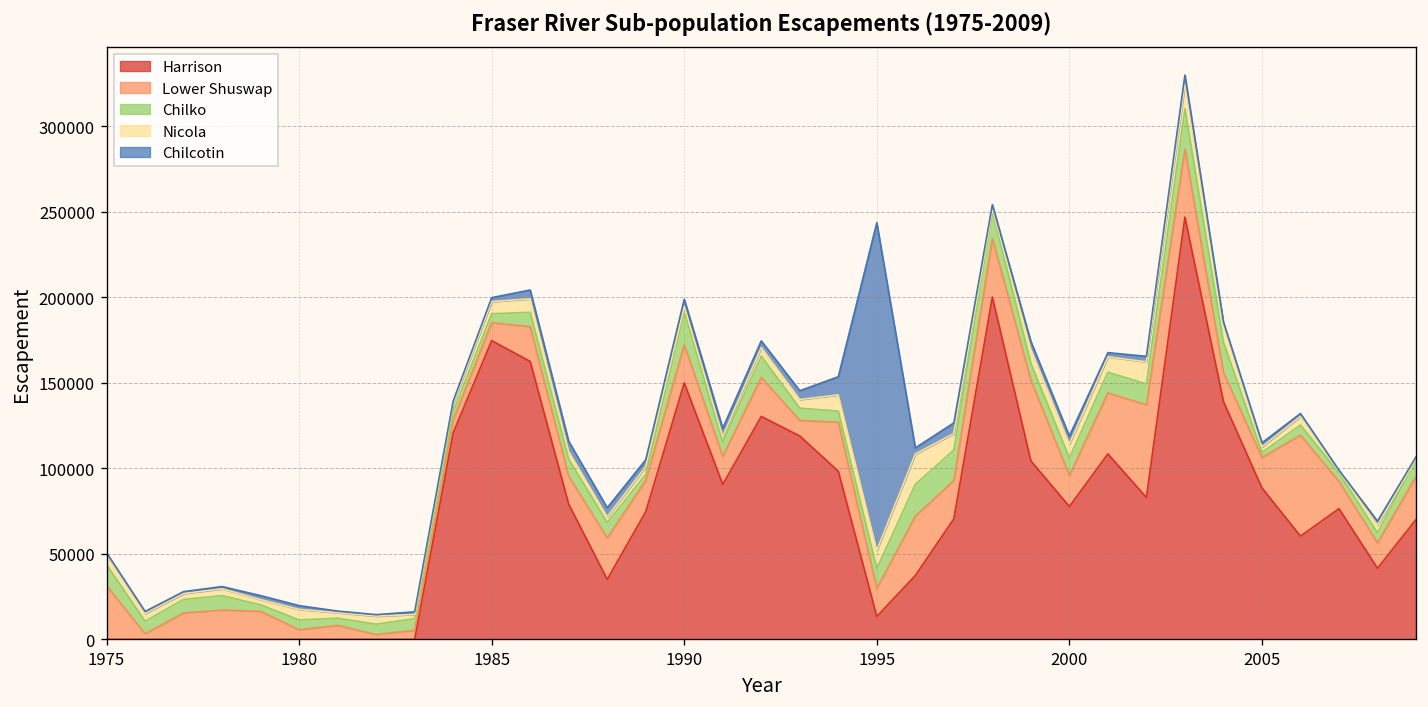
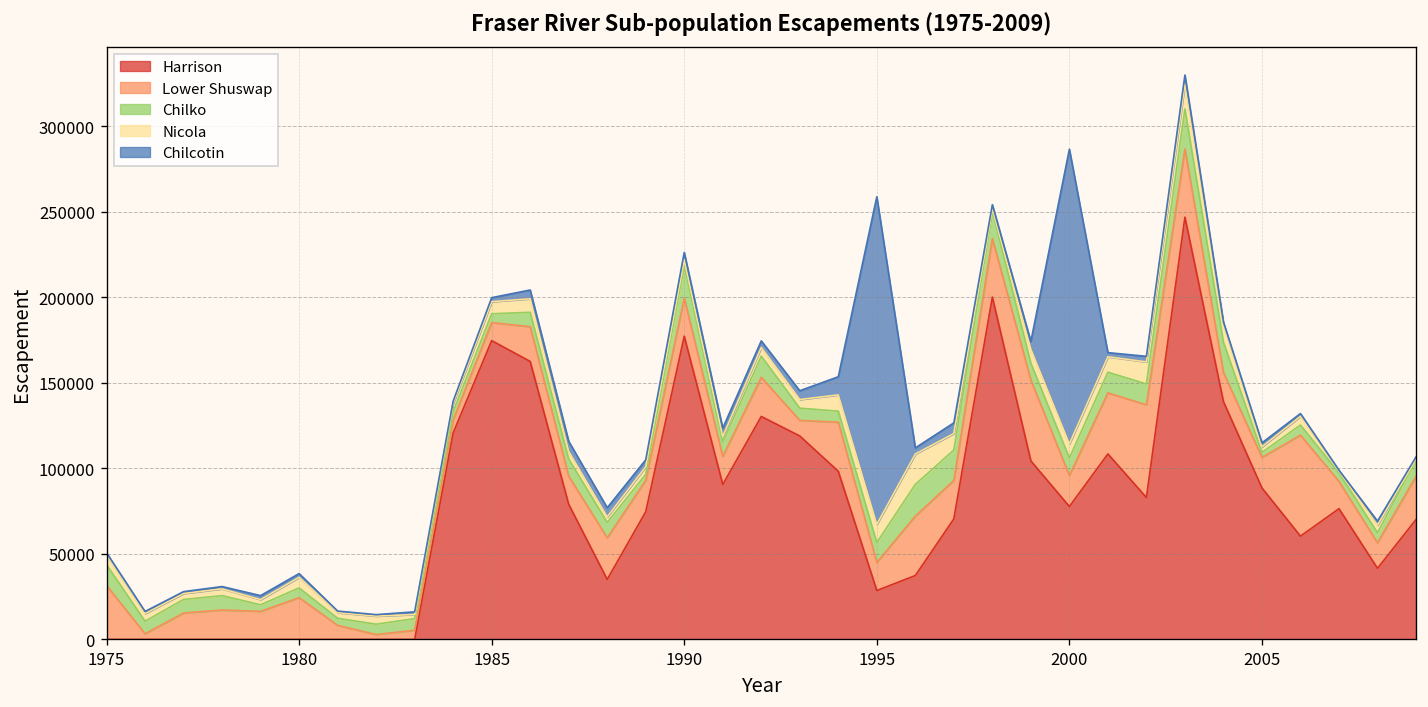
Lower Shuswap, 1980: 6000 -> 24000
Harrison, 1990: 150000 -> 177000
Harrison, 1995: 13000 -> 29000
Chilcotin, 2000: 5000 -> 172000
